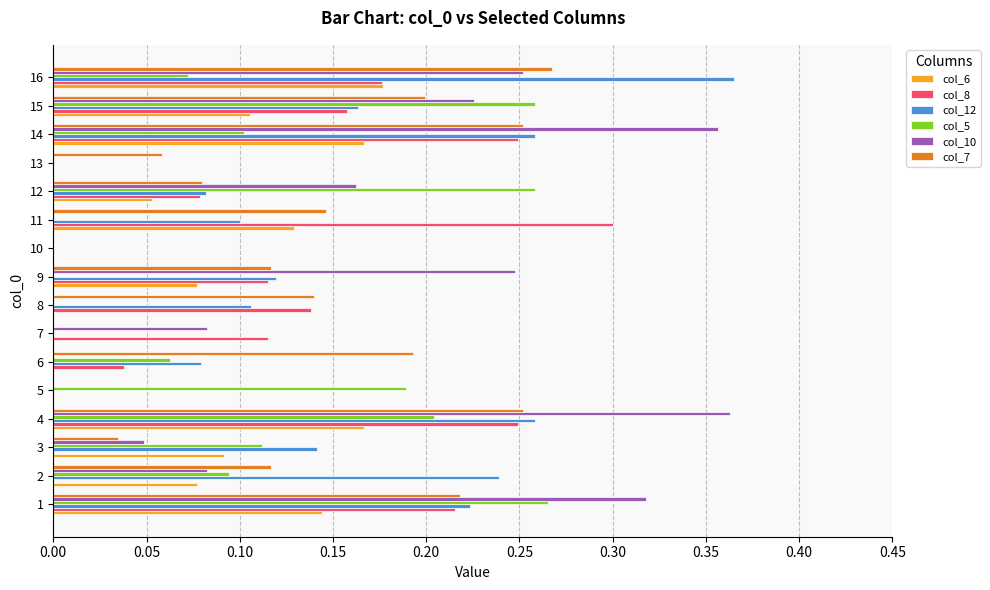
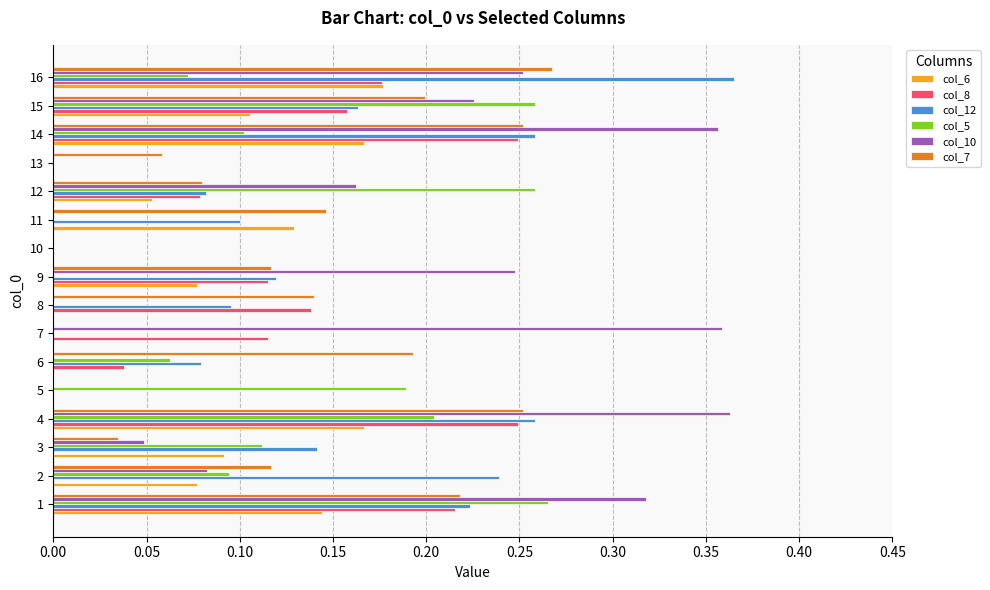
col_8, 11: 0.3 -> 0.0
col_12, 8: 0.106 -> 0.095
col_10, 7: 0.082 -> 0.359
